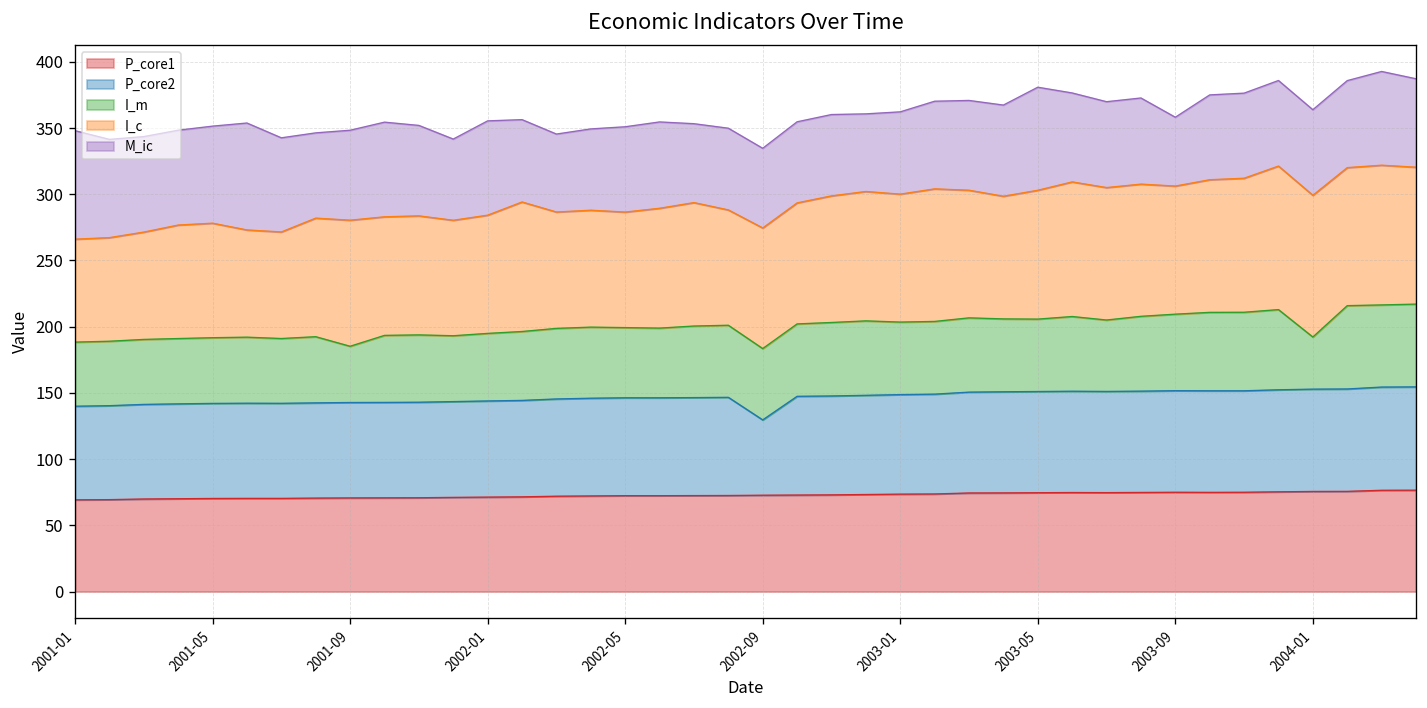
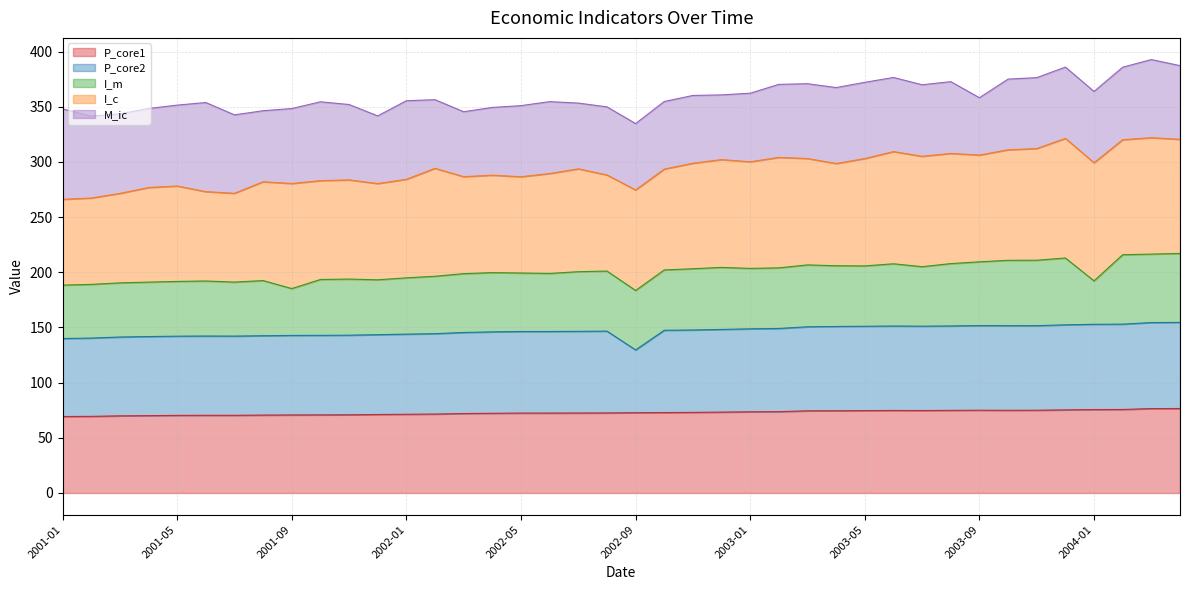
M_ic, 2003-05: 78 -> 69
